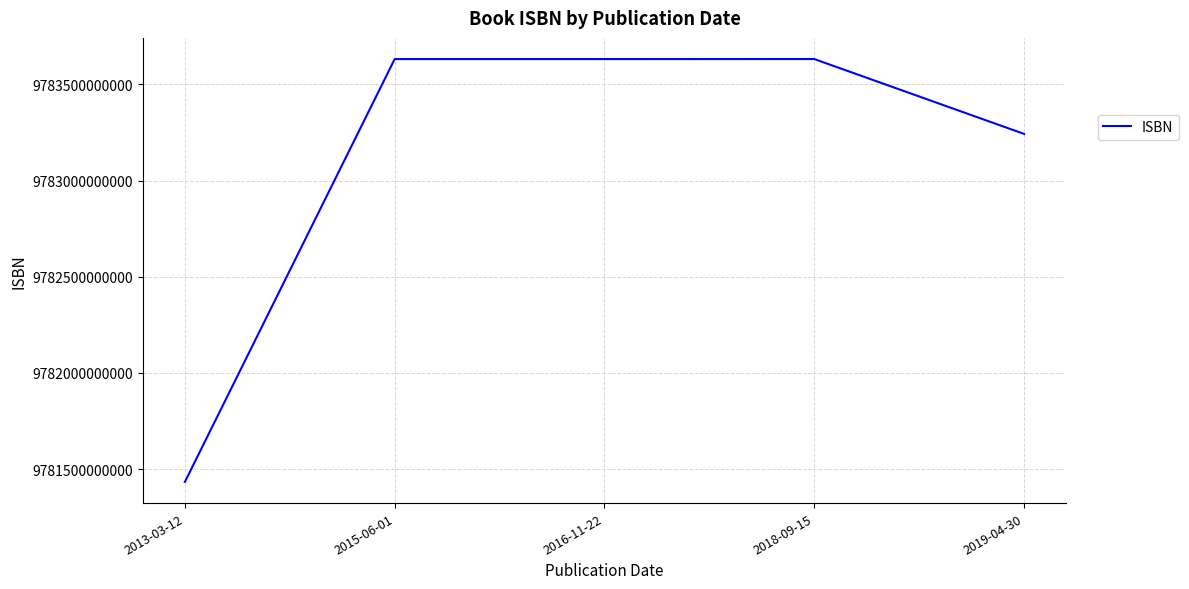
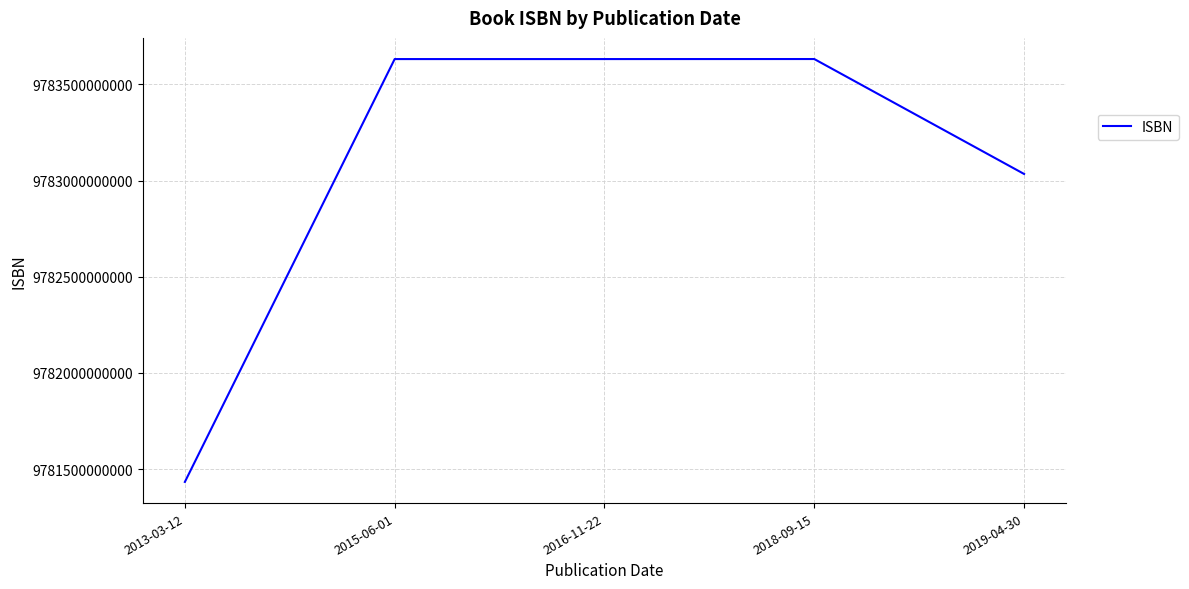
2019-04-30: 9783240000000 -> 9783030000000
